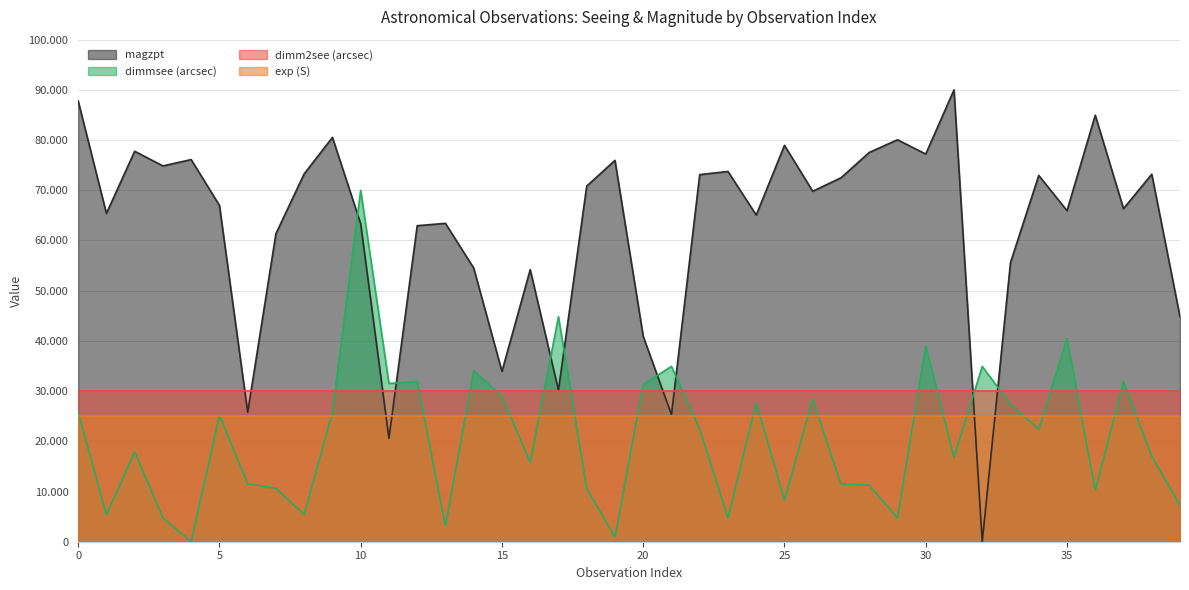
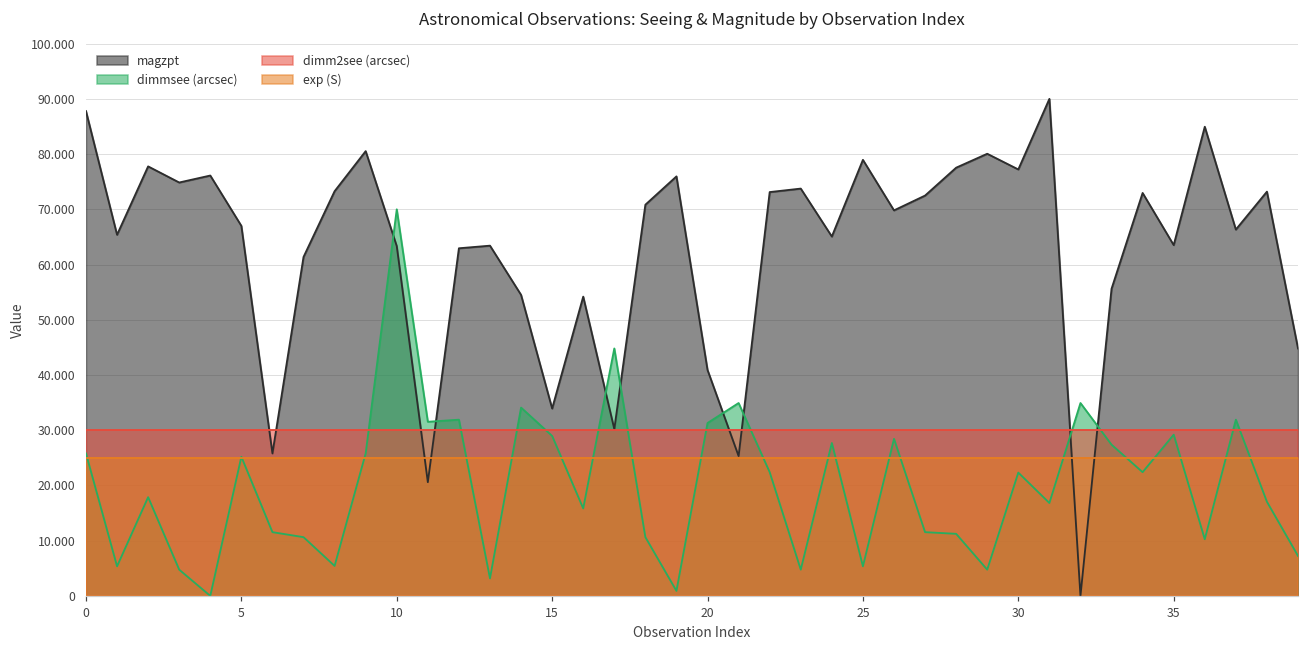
dimmsee (arcsec), 25: 8 -> 5
dimmsee (arcsec), 30: 39 -> 22
magzpt, 35: 66 -> 64
dimmsee (arcsec), 35: 40 -> 29
